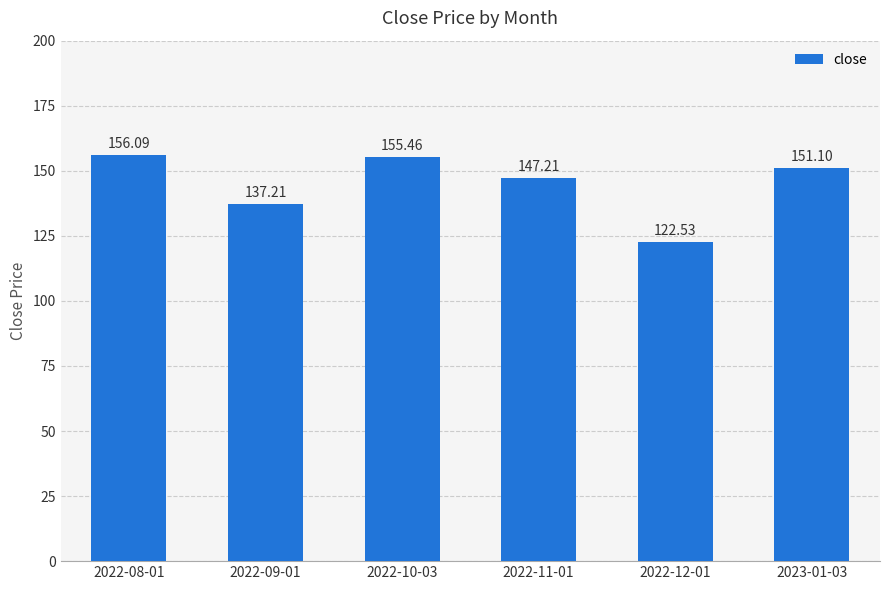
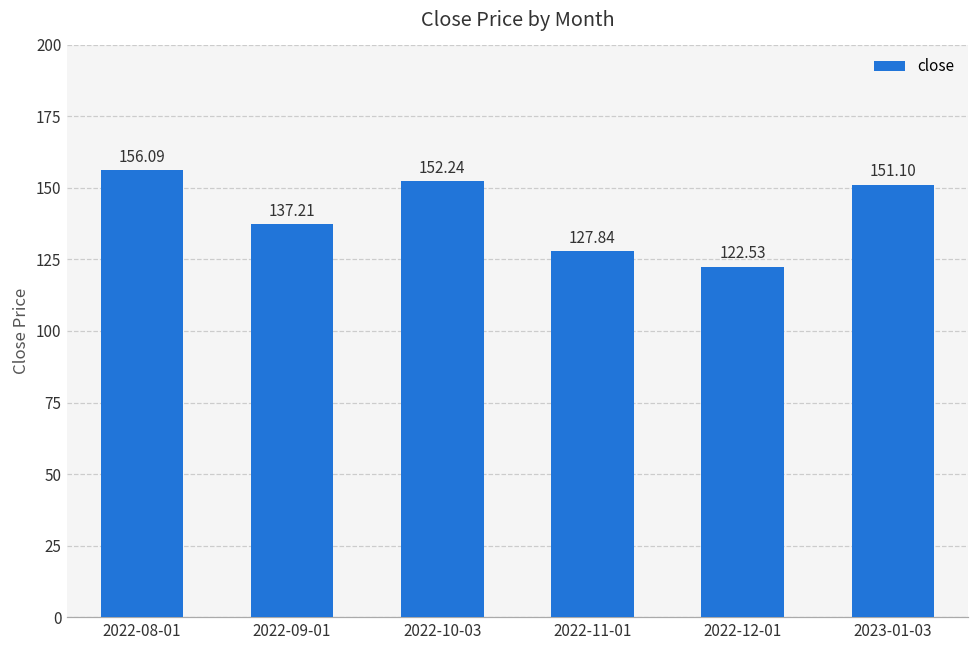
2022-10-03: 155.46 -> 152.24
2022-11-01: 147.21 -> 127.84
